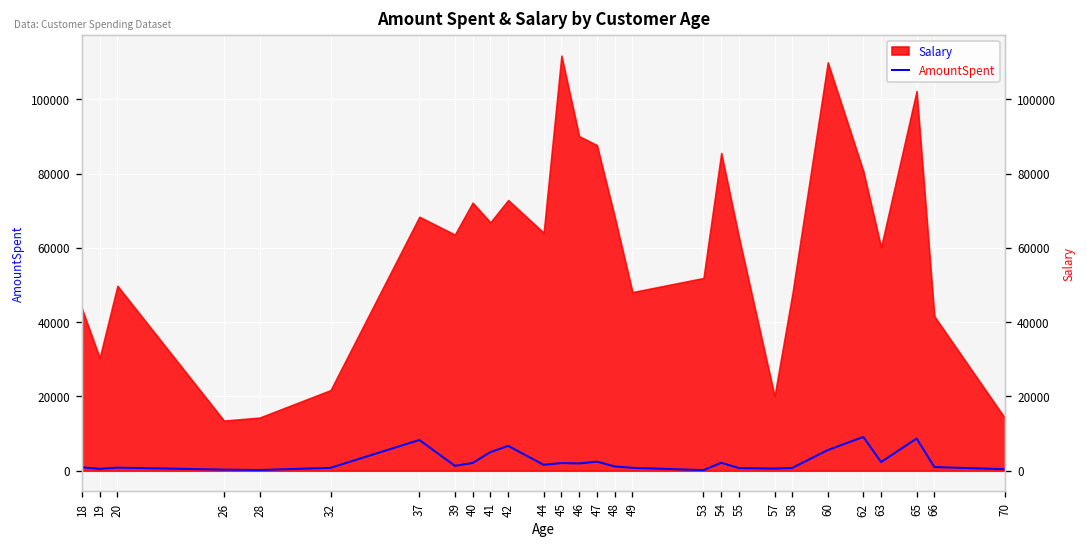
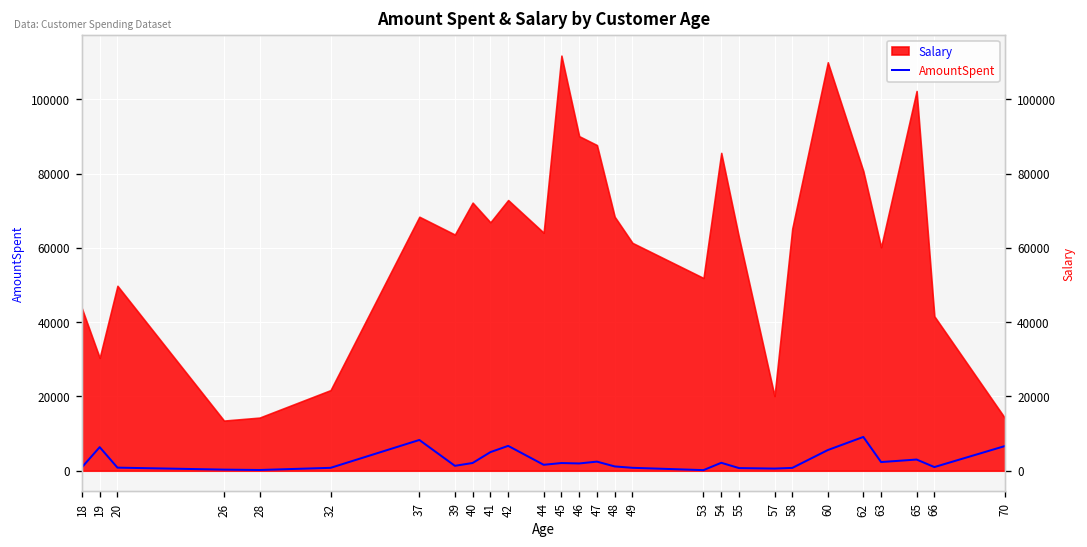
AmountSpent, 19: 0 -> 6000
Salary, 49: 48000 -> 61000
Salary, 58: 48000 -> 65000
AmountSpent, 65: 9000 -> 3000
AmountSpent, 70: 0 -> 7000
